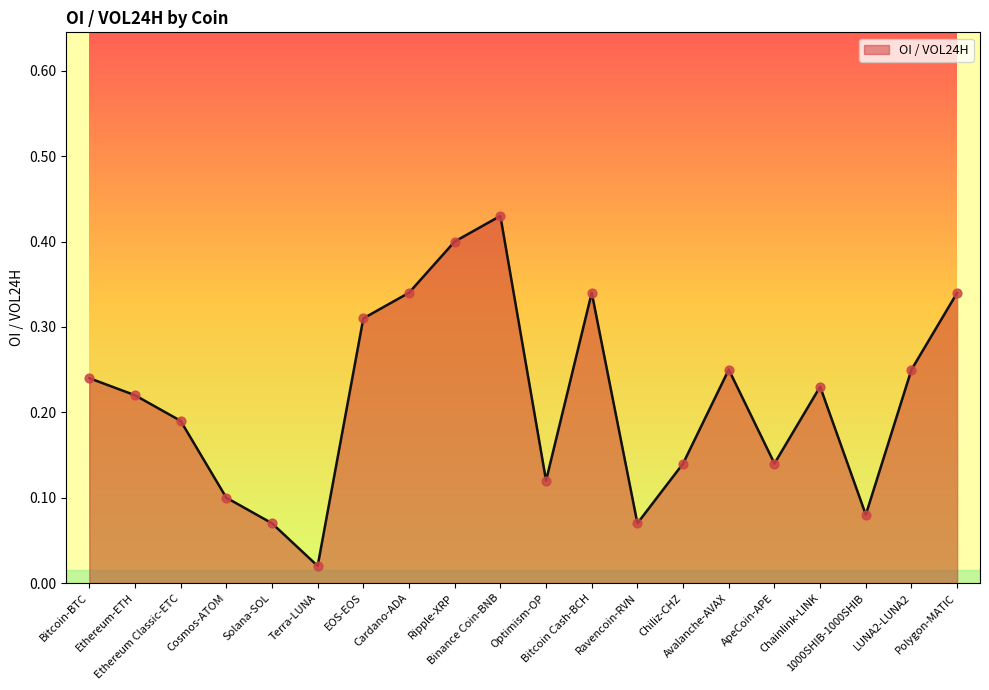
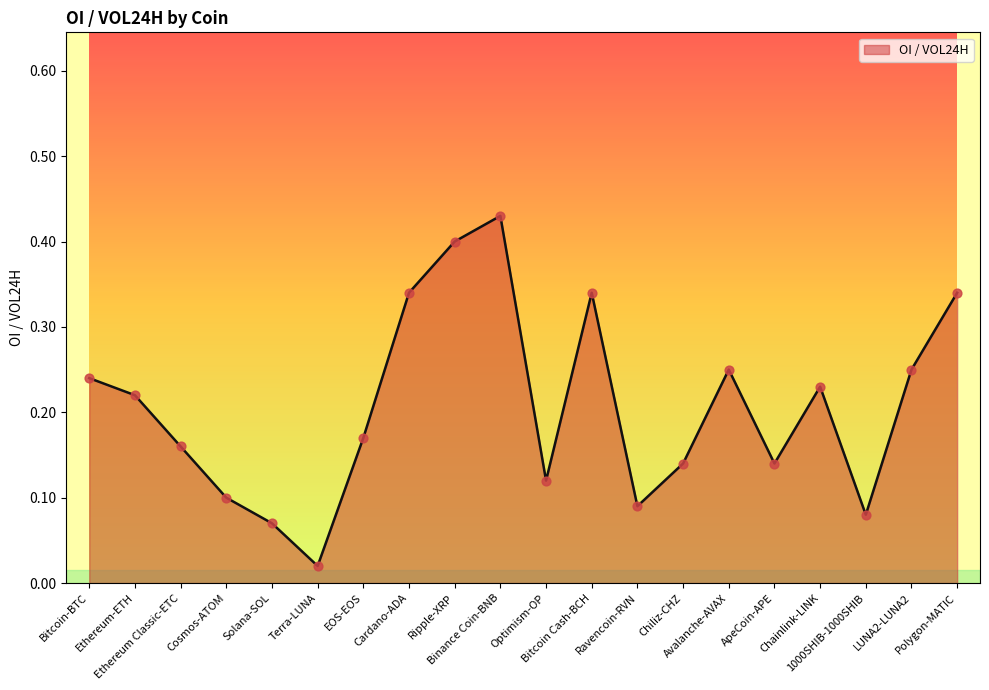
Ethereum Classic-ETC: 0.19 -> 0.16
EOS-EOS: 0.31 -> 0.17
Ravencoin-RVN: 0.07 -> 0.09
